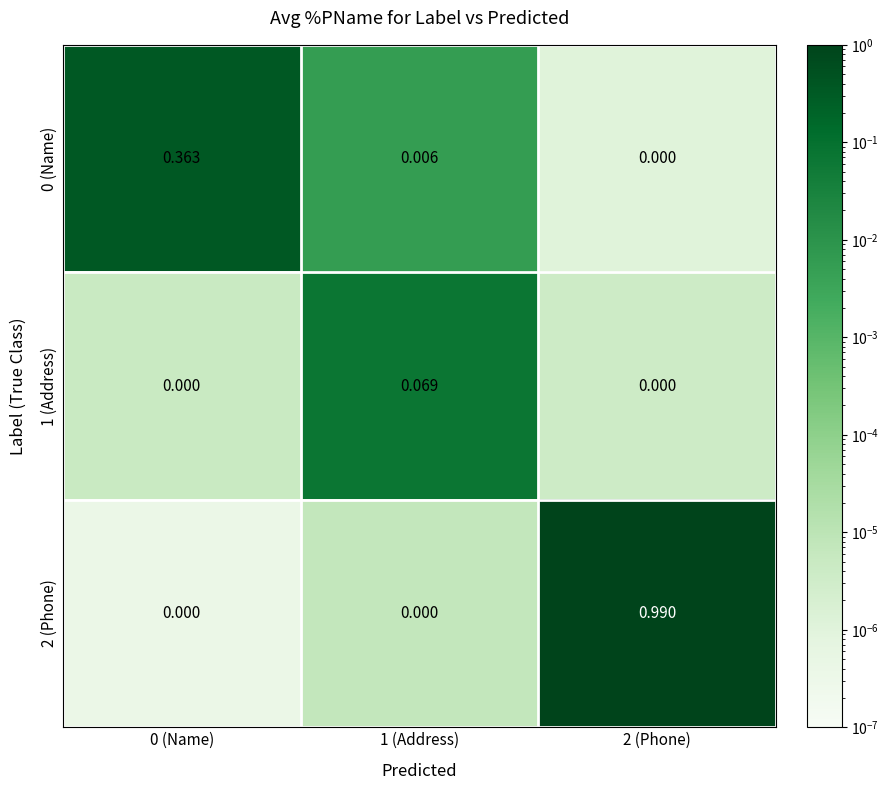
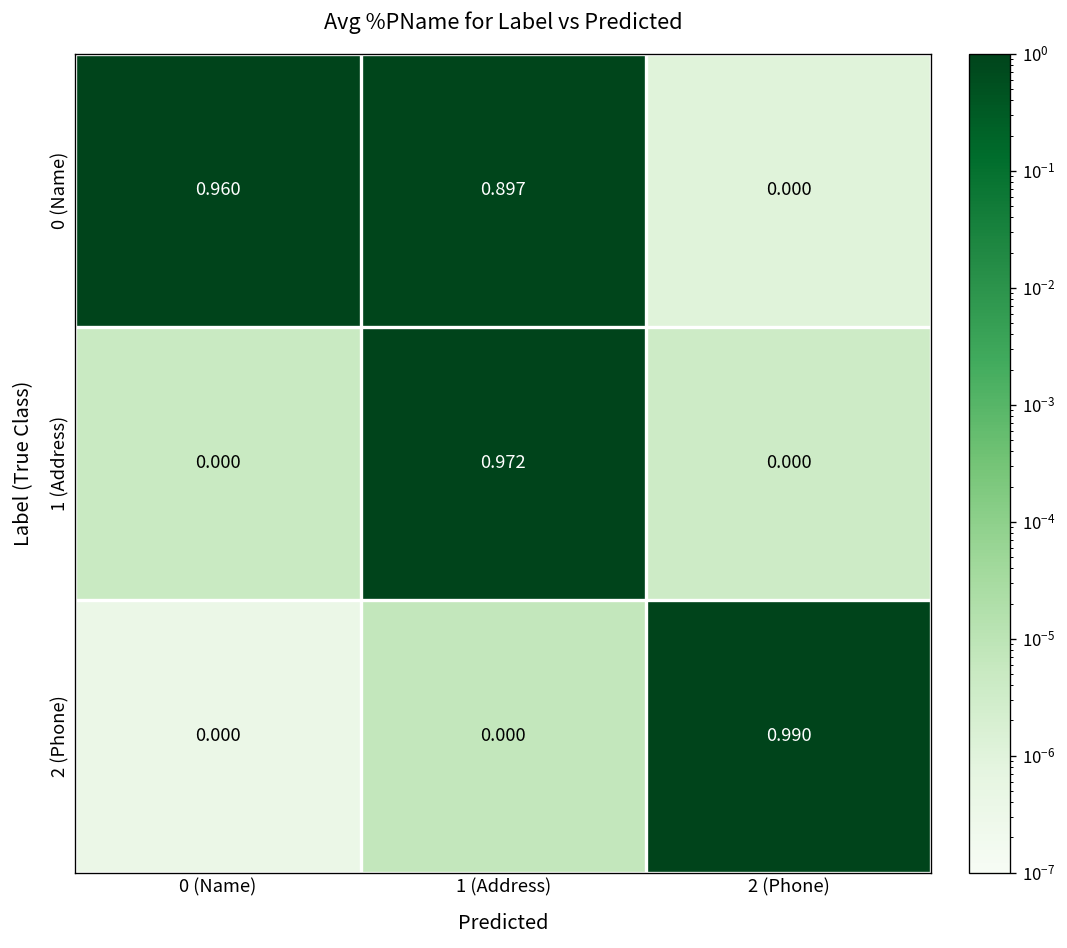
0 (Name), 0 (Name): 0.363 -> 0.960
0 (Name), 1 (Address): 0.006 -> 0.897
1 (Address), 1 (Address): 0.069 -> 0.972
